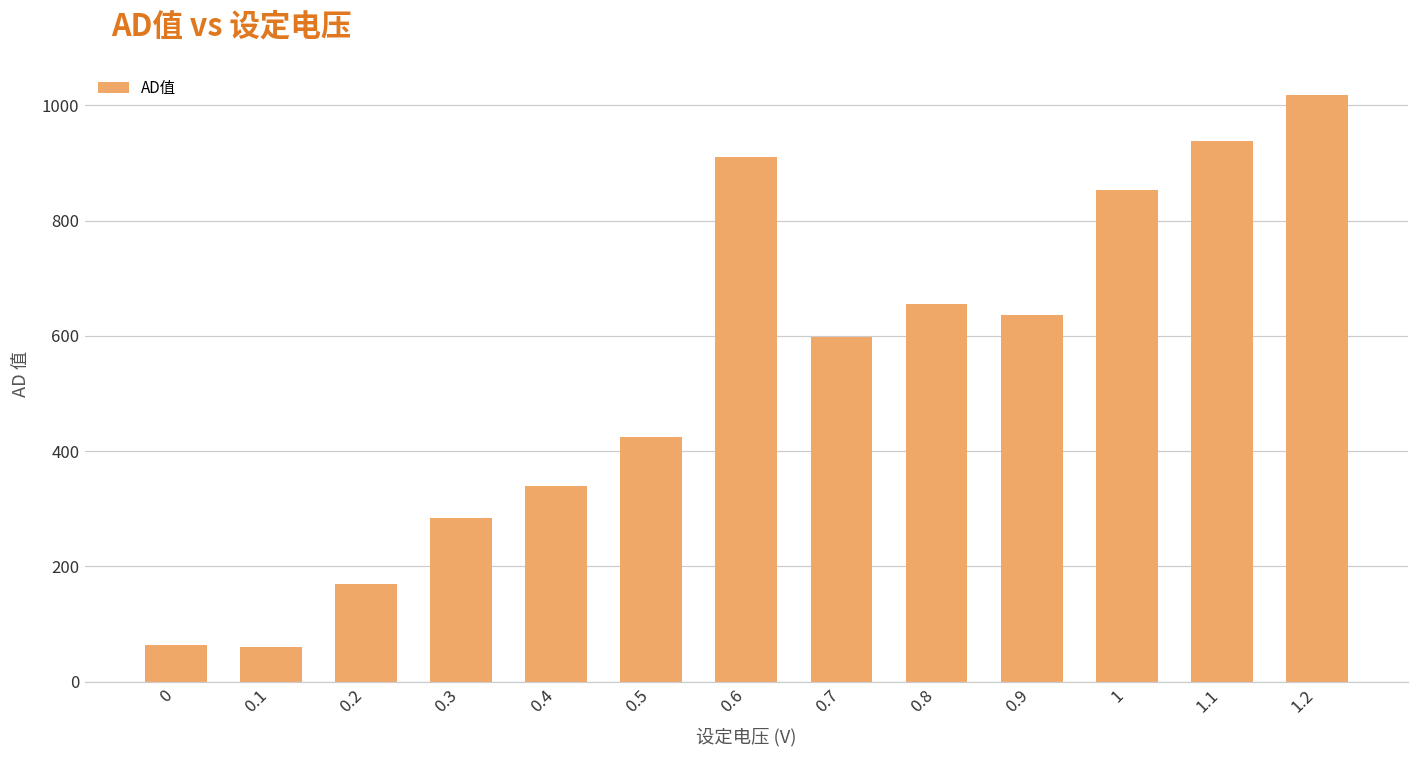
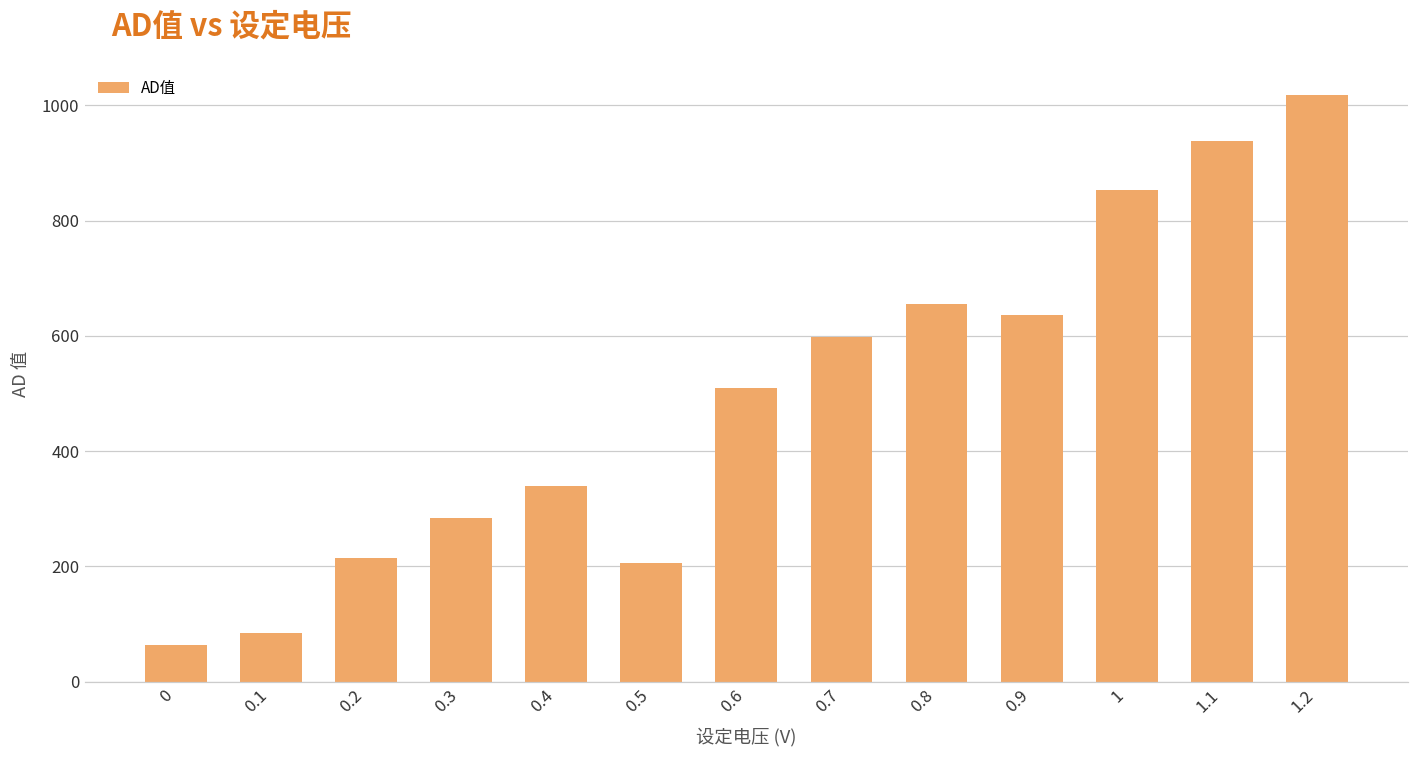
0.1: 60 -> 80
0.2: 170 -> 210
0.5: 430 -> 210
0.6: 910 -> 510
